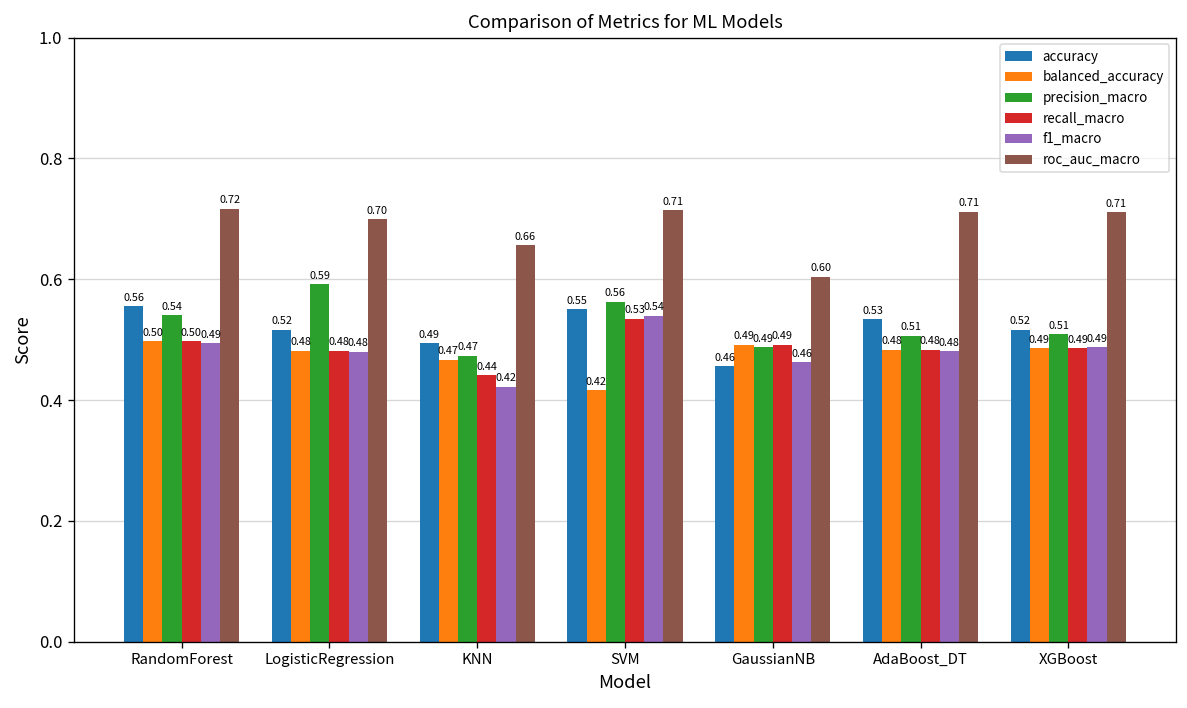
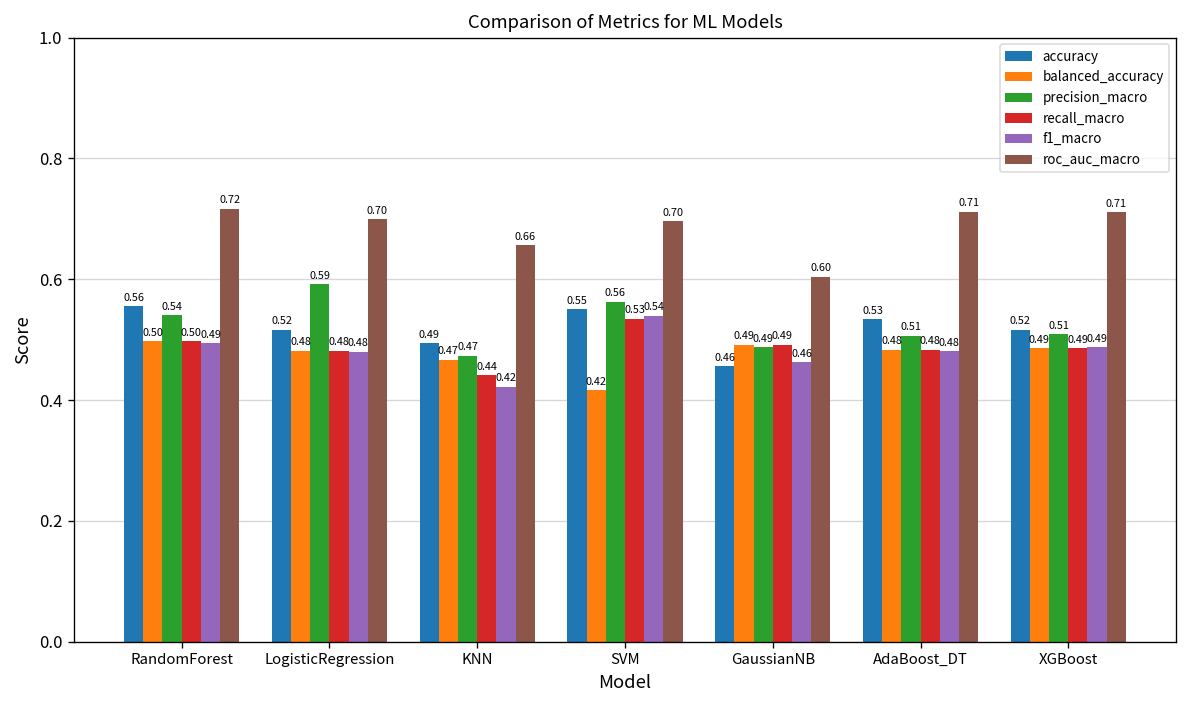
roc_auc_macro, SVM: 0.71 -> 0.70
